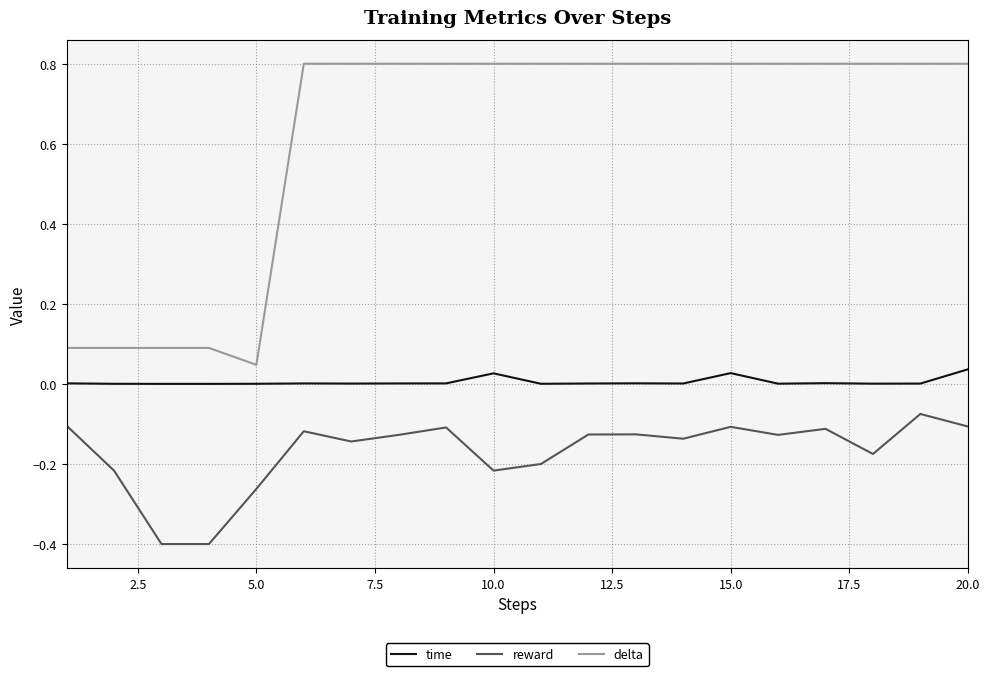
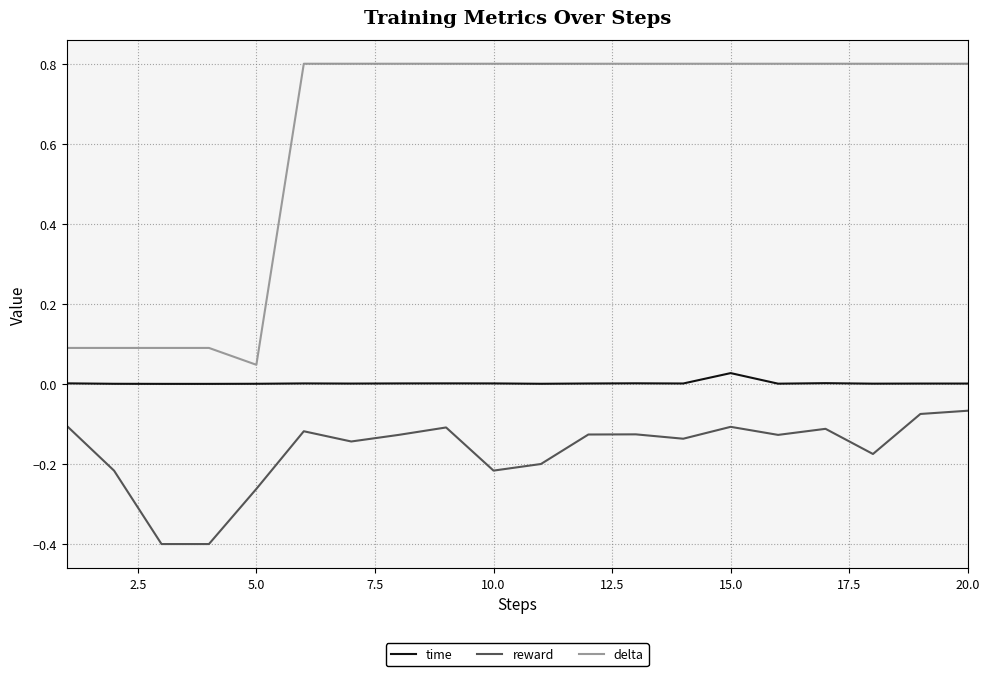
time, 10.0: 0.03 -> 0.00
time, 20.0: 0.04 -> 0.00
reward, 20.0: -0.11 -> -0.07
